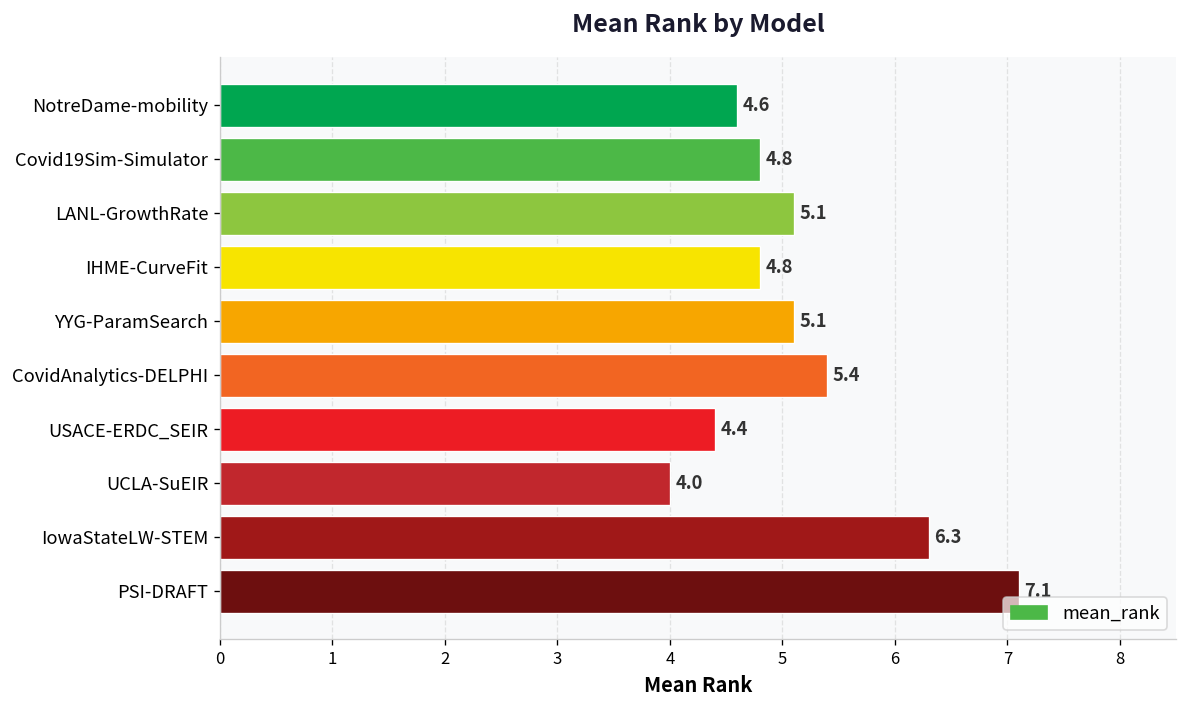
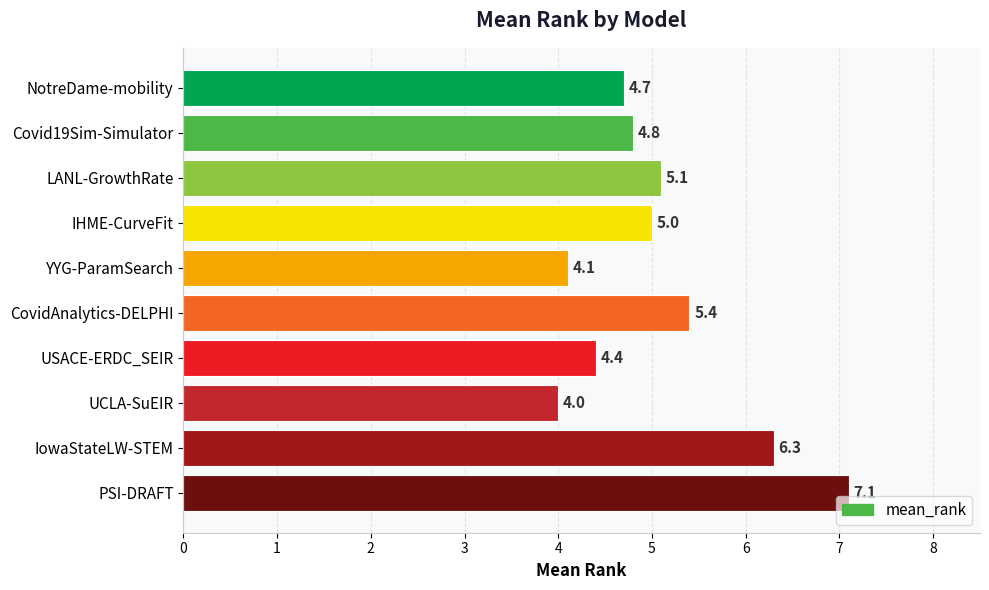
NotreDame-mobility: 4.6 -> 4.7
IHME-CurveFit: 4.8 -> 5.0
YYG-ParamSearch: 5.1 -> 4.1
